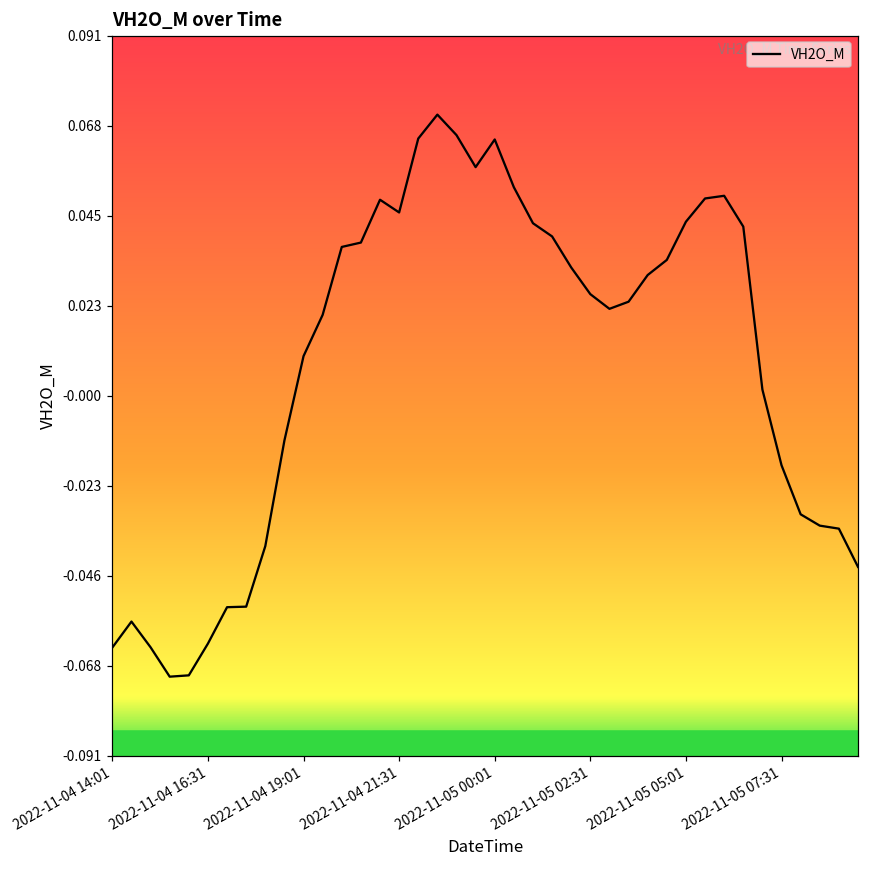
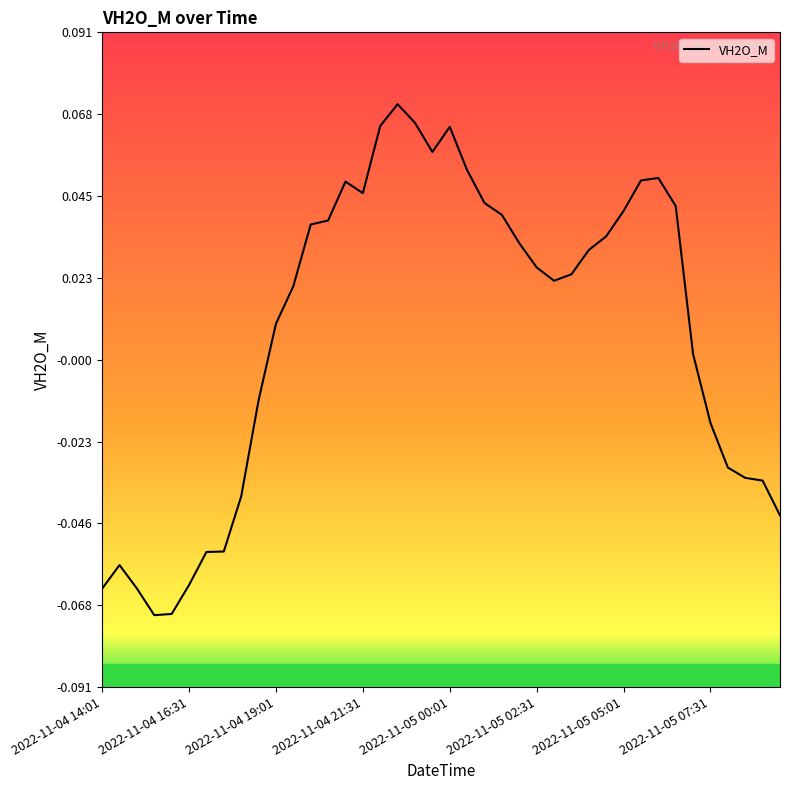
2022-11-05 05:01: 0.044 -> 0.041
